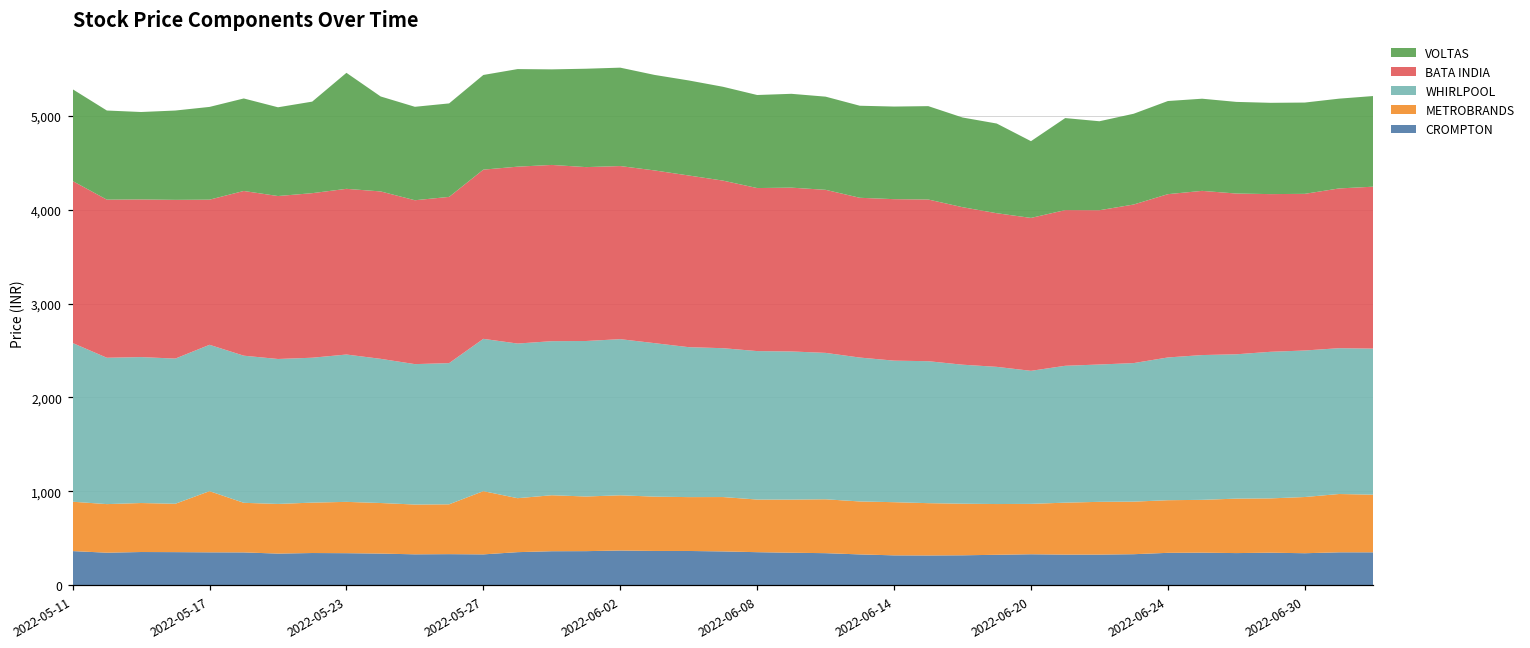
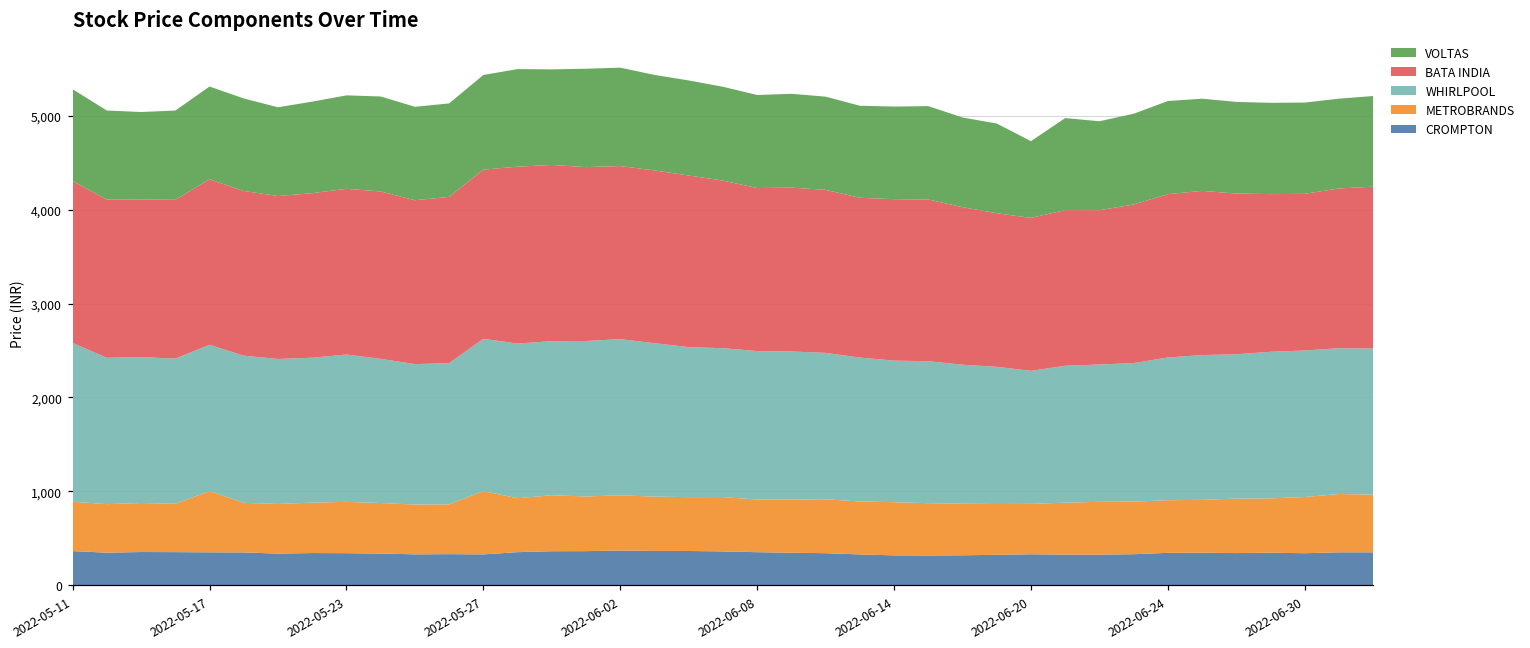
BATA INDIA, 2022-05-17: 1,500 -> 1,800
VOLTAS, 2022-05-23: 1,200 -> 1,000
